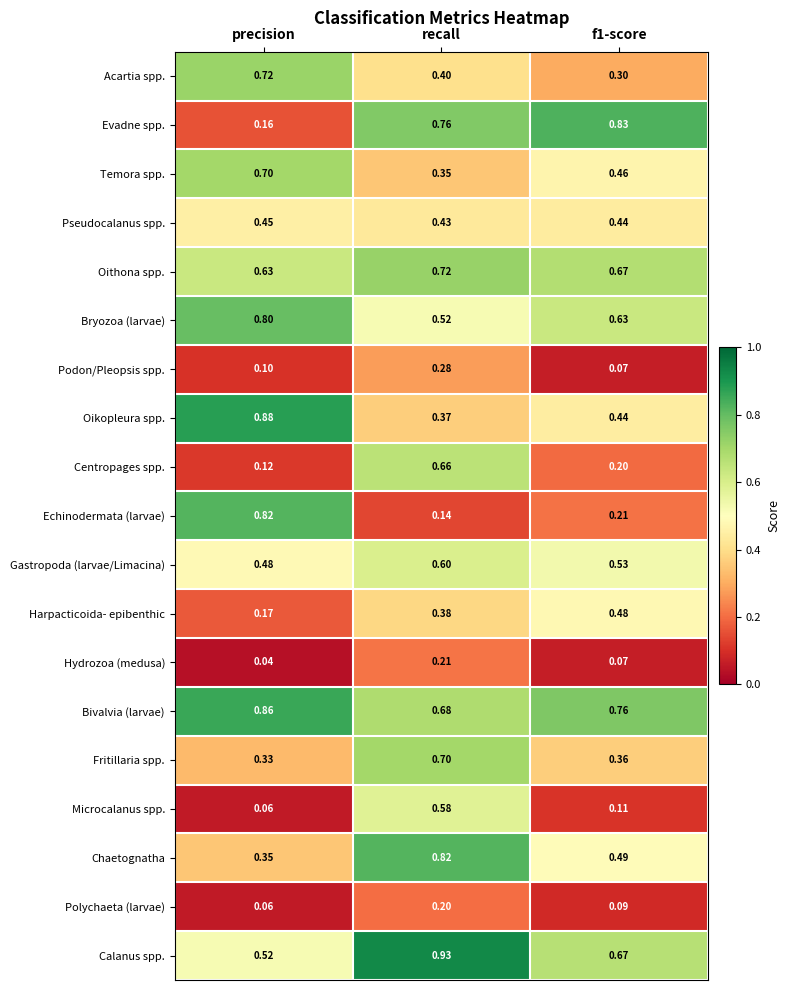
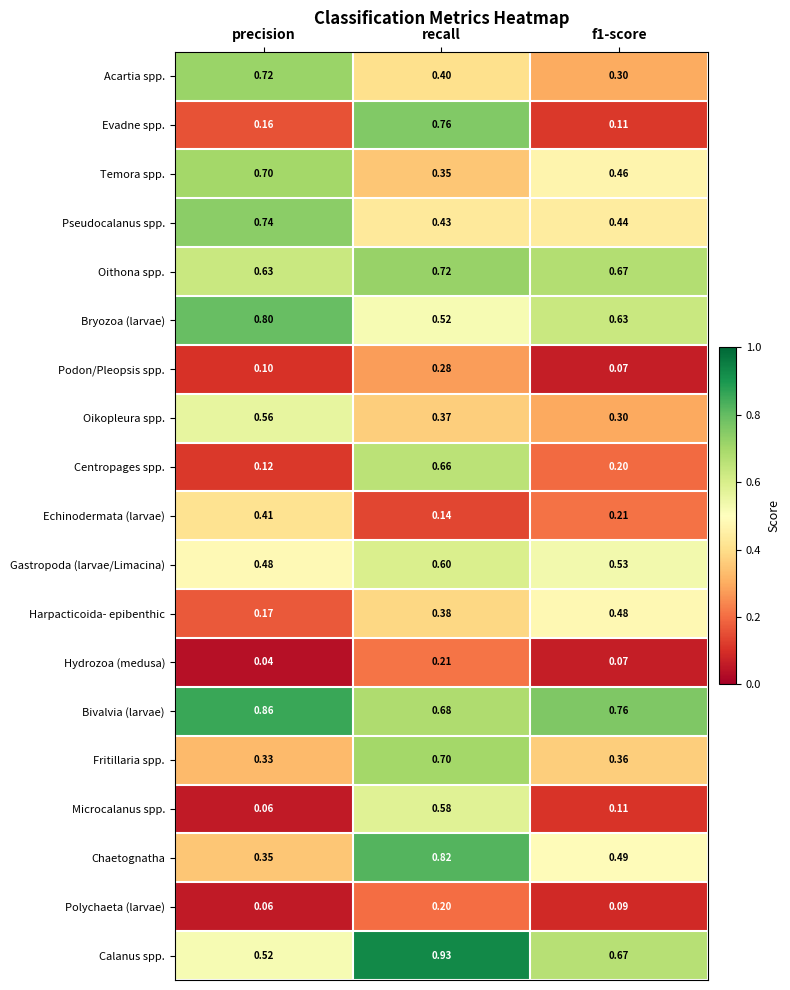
Evadne spp., f1-score: 0.83 -> 0.11
Pseudocalanus spp., precision: 0.45 -> 0.74
Oikopleura spp., precision: 0.88 -> 0.56
Oikopleura spp., f1-score: 0.44 -> 0.30
Echinodermata (larvae), precision: 0.82 -> 0.41
